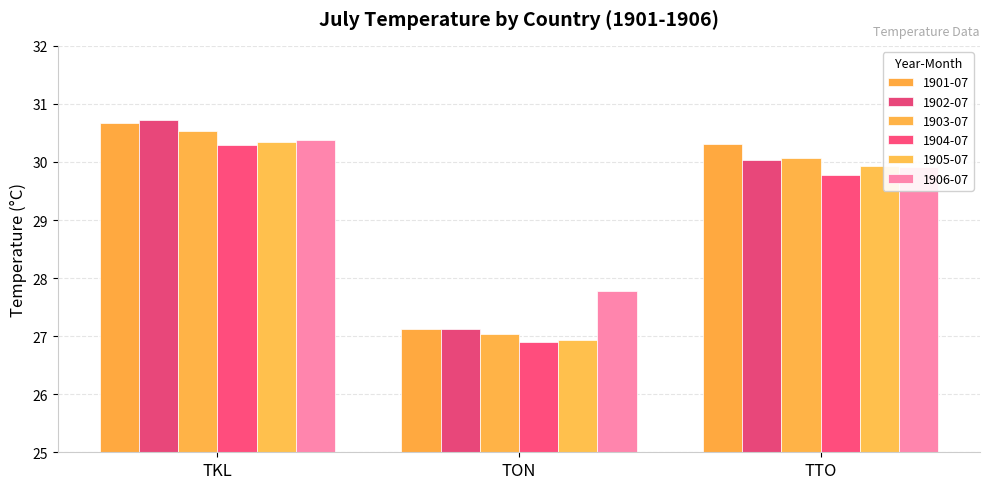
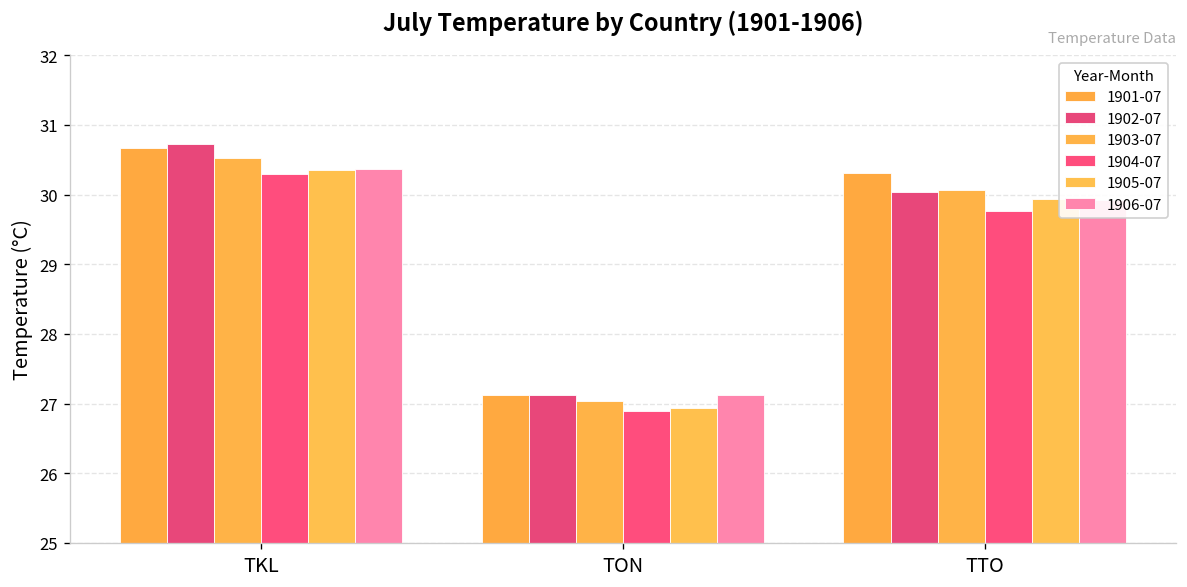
1906-07, TON: 27.8 -> 27.1
